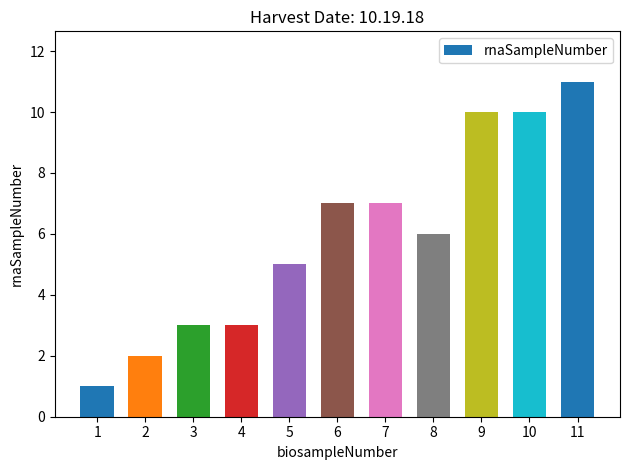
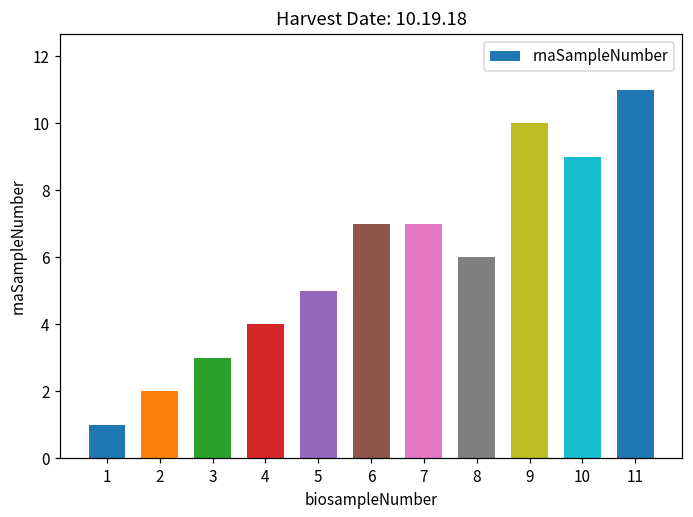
4: 3 -> 4
10: 10 -> 9
